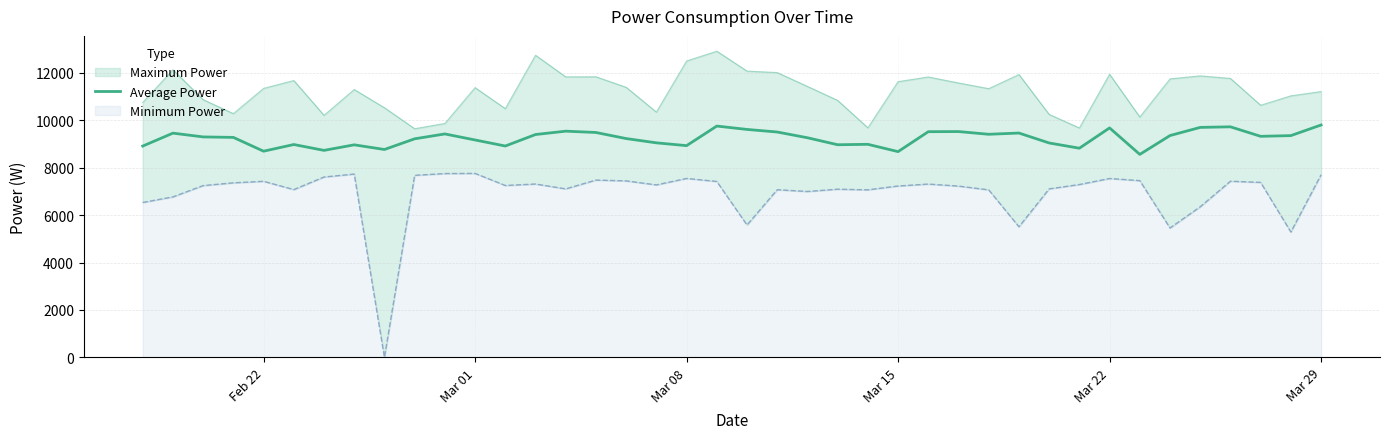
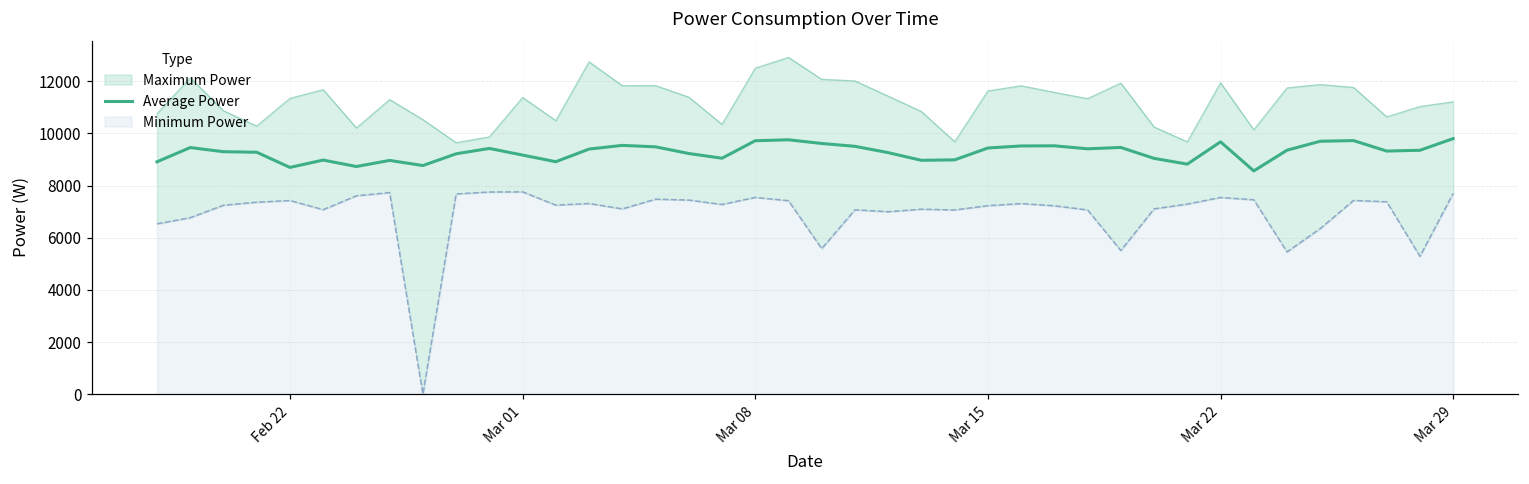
Average Power, Mar 08: 8900 -> 9700
Average Power, Mar 15: 8700 -> 9400
